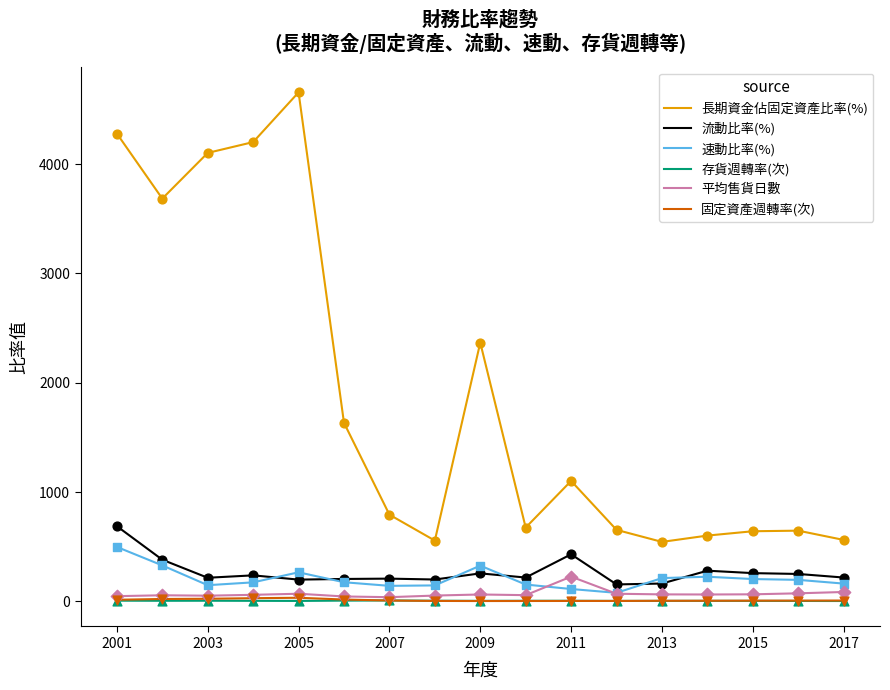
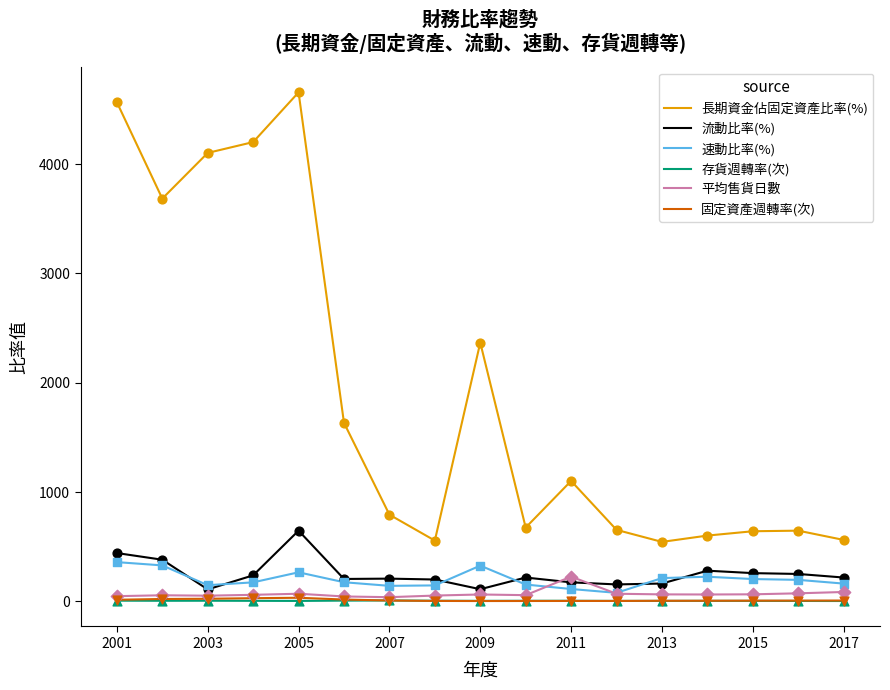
長期資金佔固定資產比率(%), 2001: 4280 -> 4570
流動比率(%), 2001: 690 -> 440
速動比率(%), 2001: 500 -> 360
流動比率(%), 2003: 220 -> 110
流動比率(%), 2005: 200 -> 650
流動比率(%), 2009: 260 -> 110
流動比率(%), 2011: 430 -> 180
